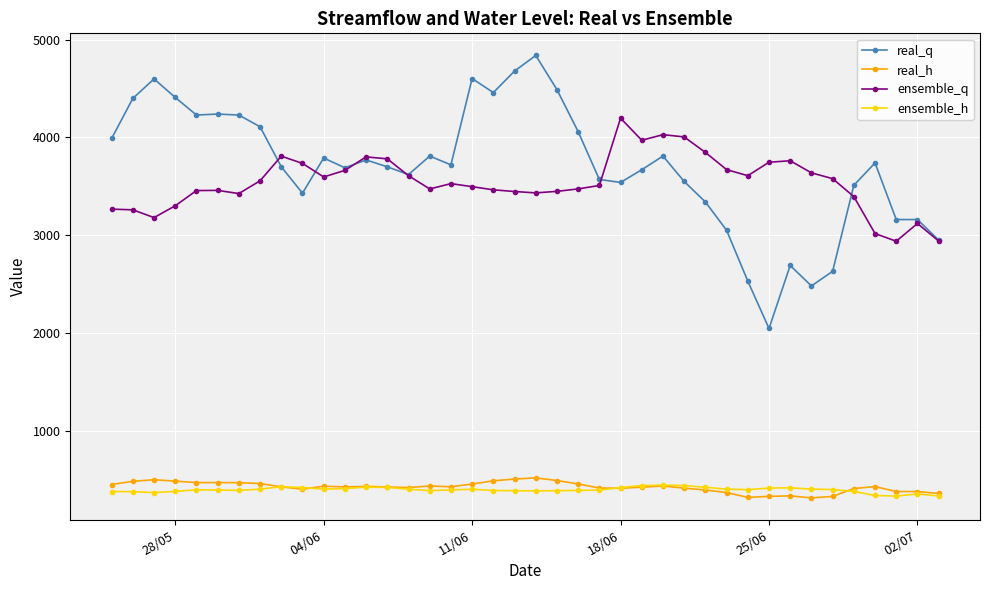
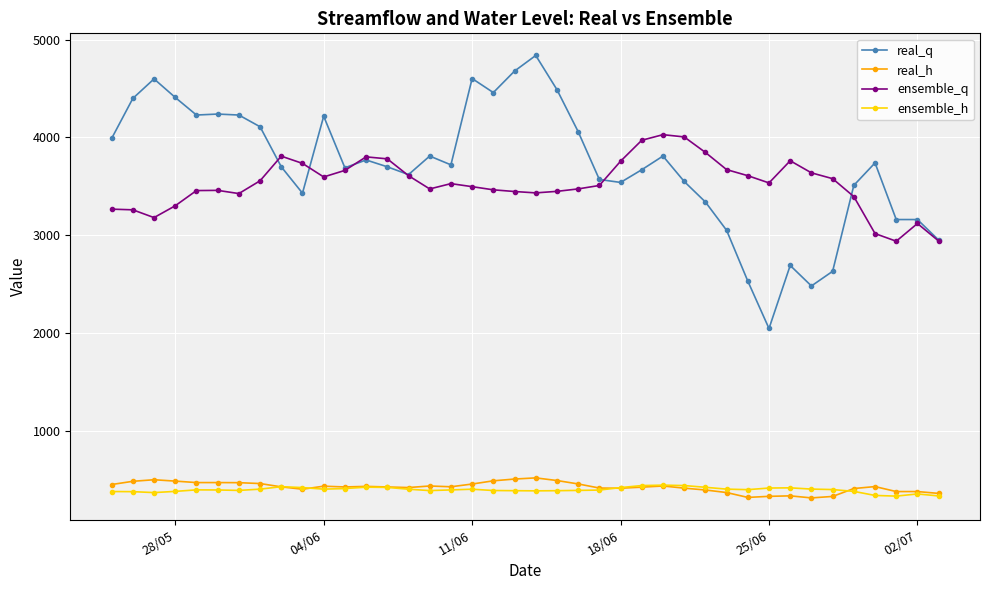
real_q, 04/06: 3800 -> 4200
ensemble_q, 18/06: 4200 -> 3800
ensemble_q, 25/06: 3700 -> 3500
